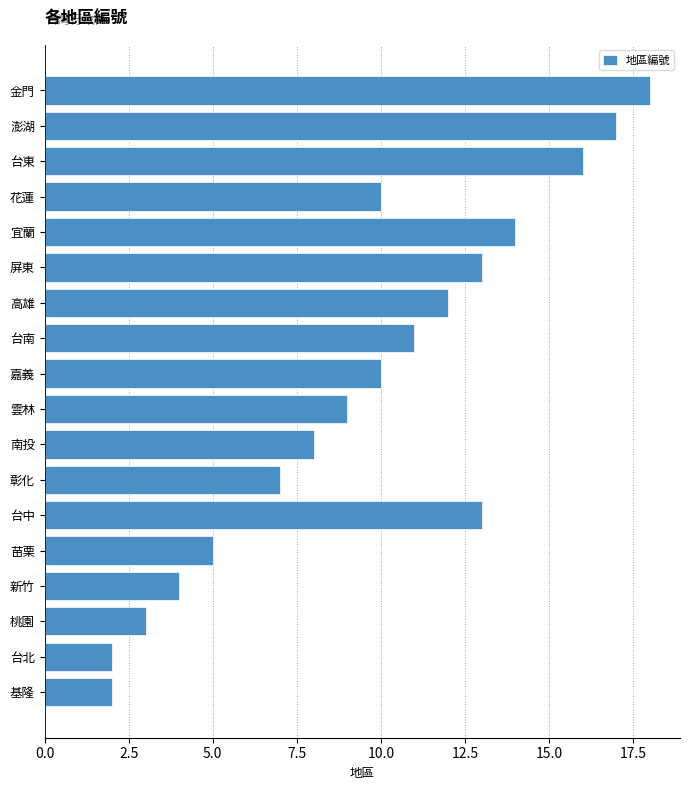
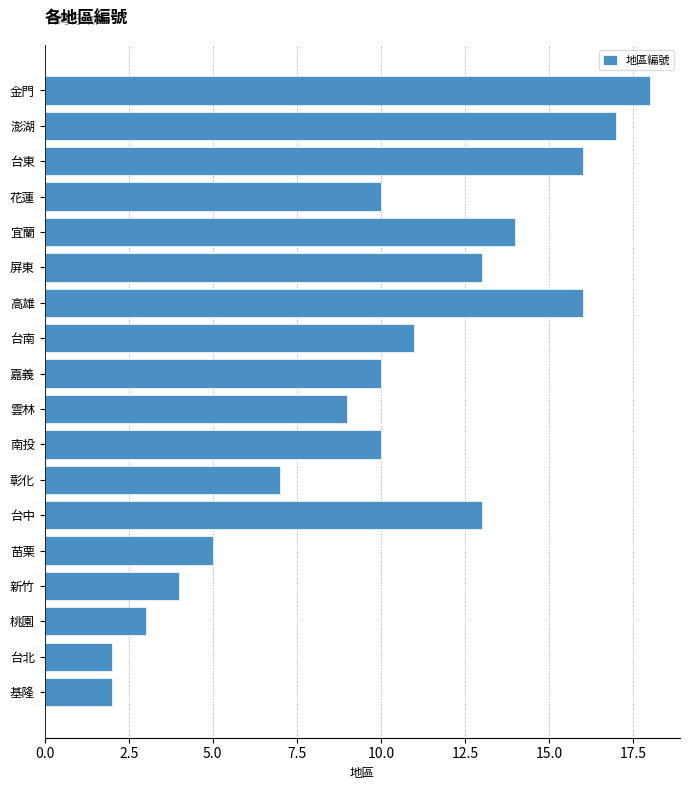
高雄: 12 -> 16
南投: 8 -> 10
